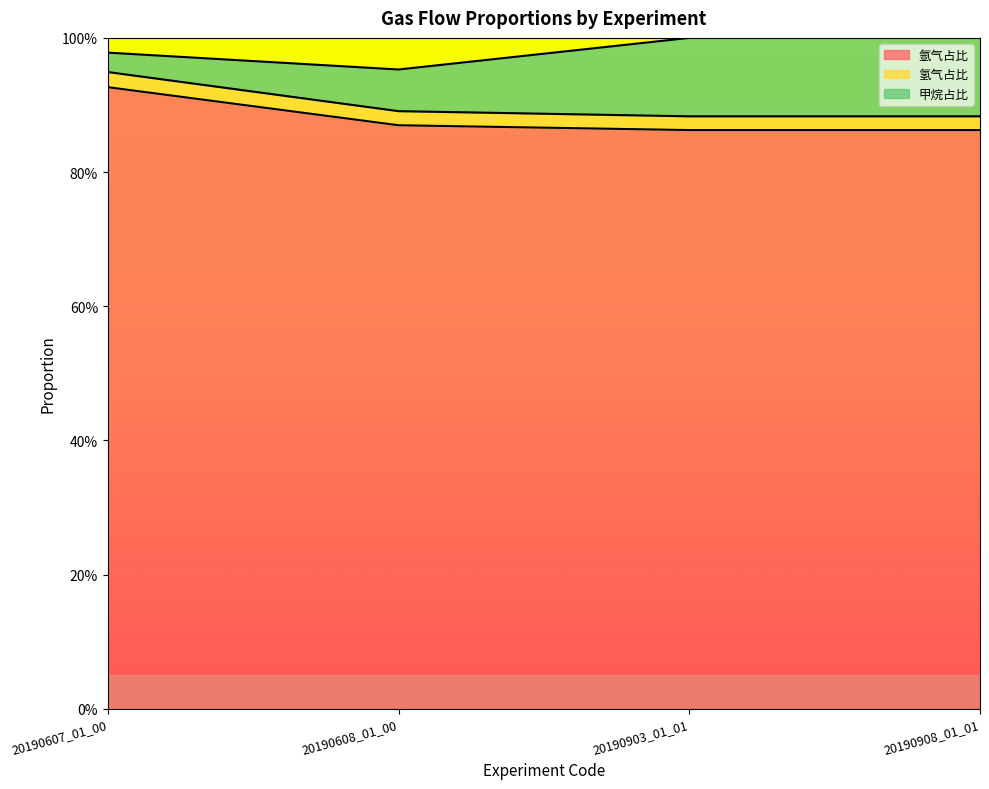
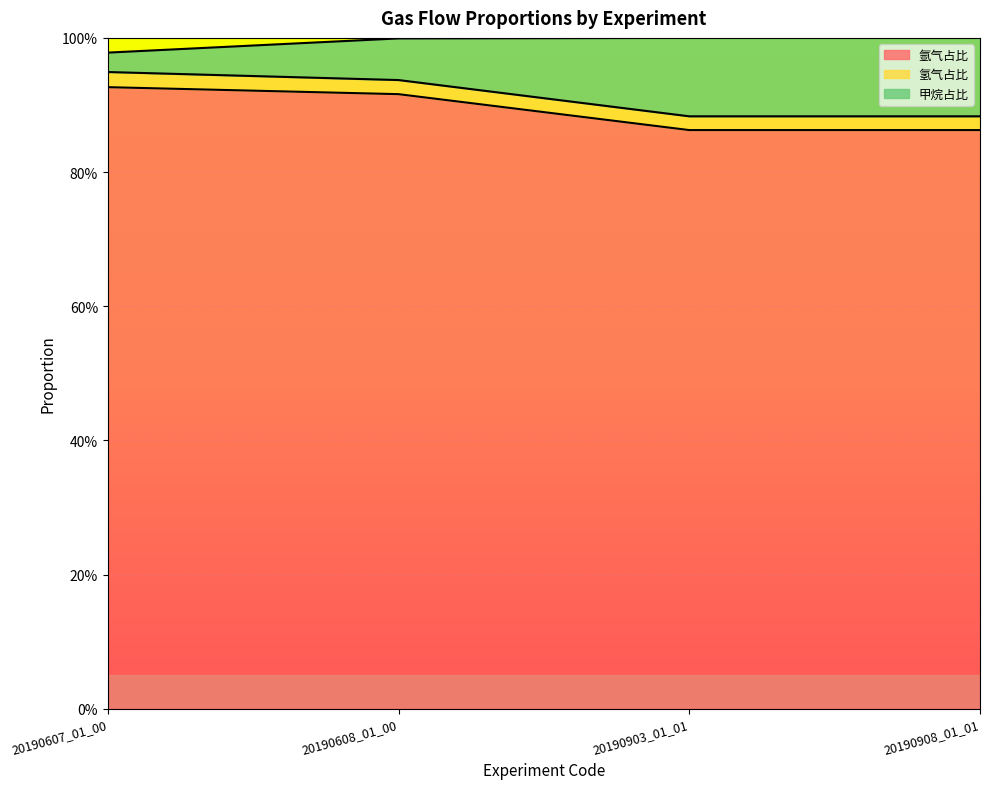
氩气占比, 20190608_01_00: 87% -> 92%
